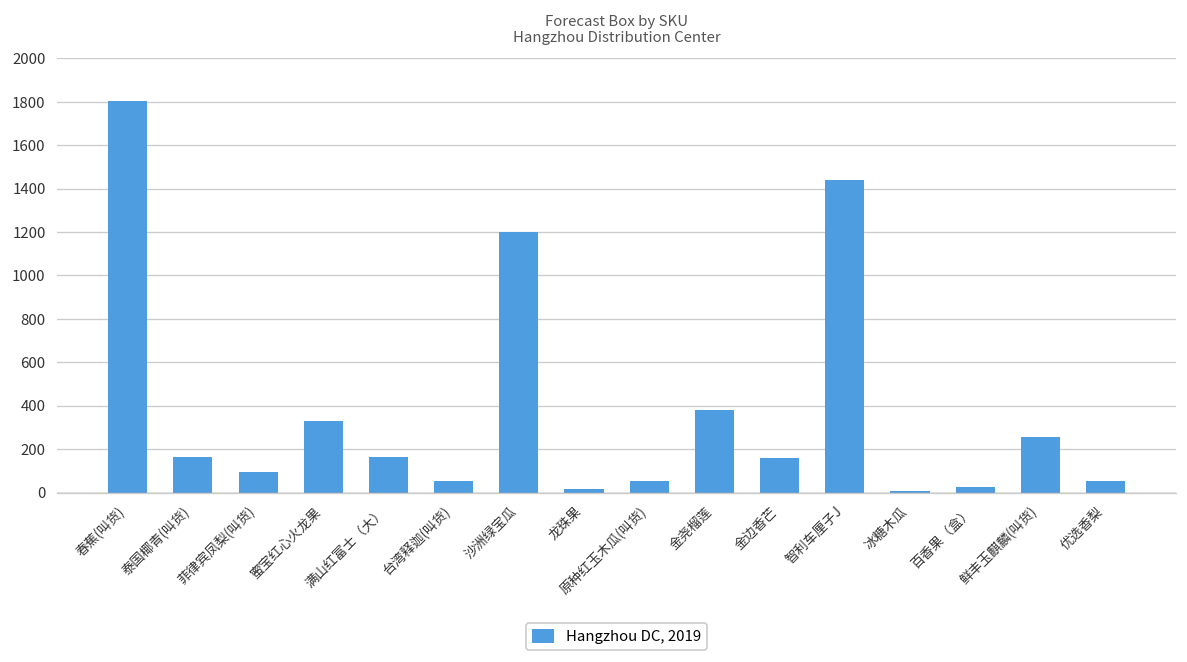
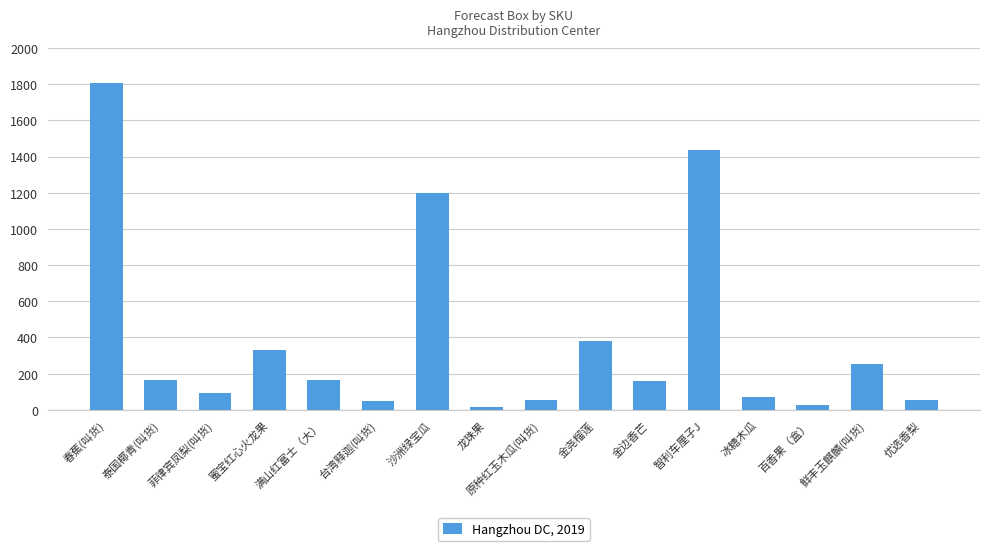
冰糖木瓜: 10 -> 70
